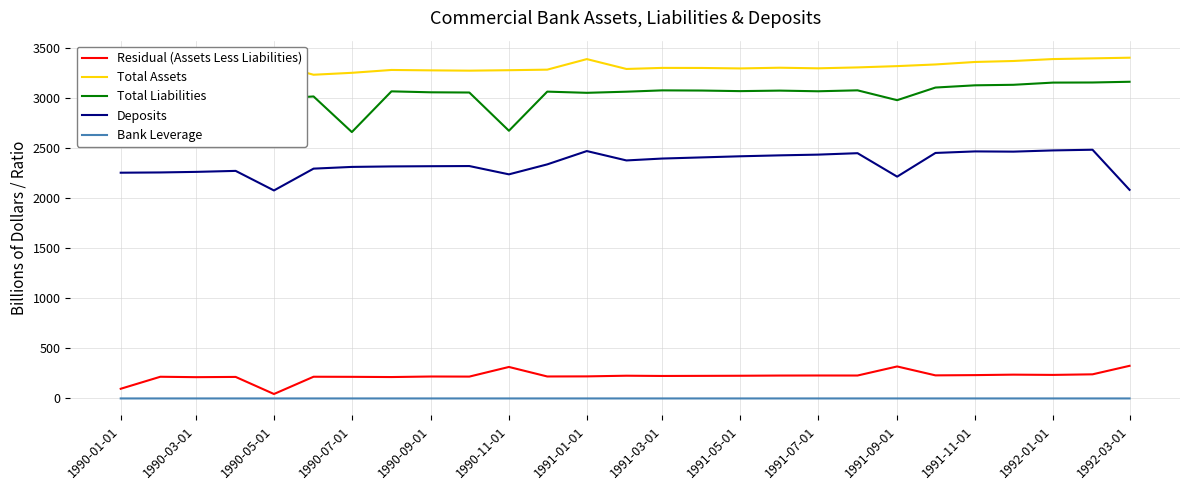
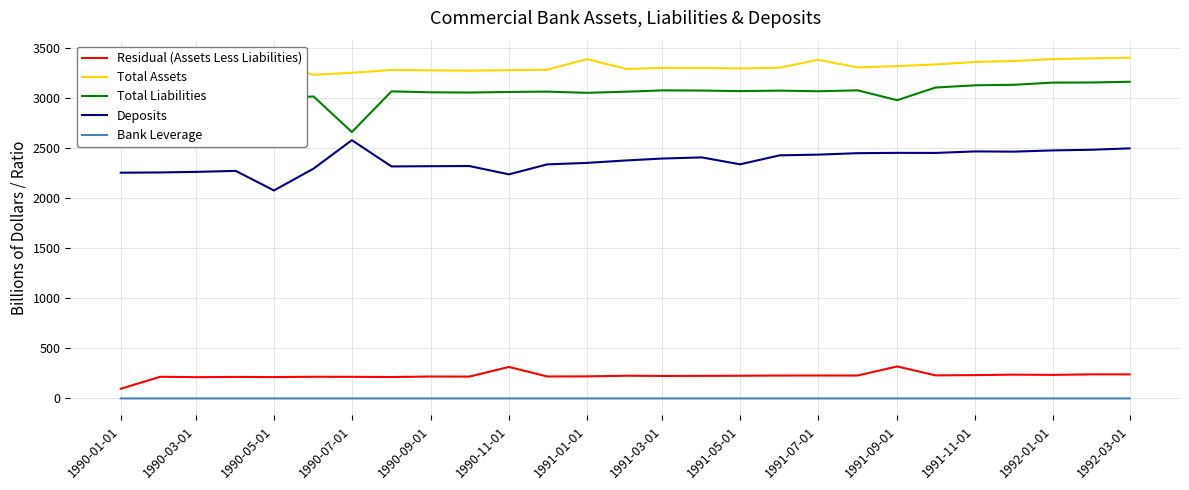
Residual (Assets Less Liabilities), 1990-05-01: 40 -> 210
Deposits, 1990-07-01: 2310 -> 2580
Total Liabilities, 1990-11-01: 2670 -> 3060
Deposits, 1991-01-01: 2470 -> 2350
Deposits, 1991-05-01: 2420 -> 2340
Total Assets, 1991-07-01: 3300 -> 3380
Deposits, 1991-09-01: 2220 -> 2450
Residual (Assets Less Liabilities), 1992-03-01: 330 -> 240
Deposits, 1992-03-01: 2080 -> 2500
